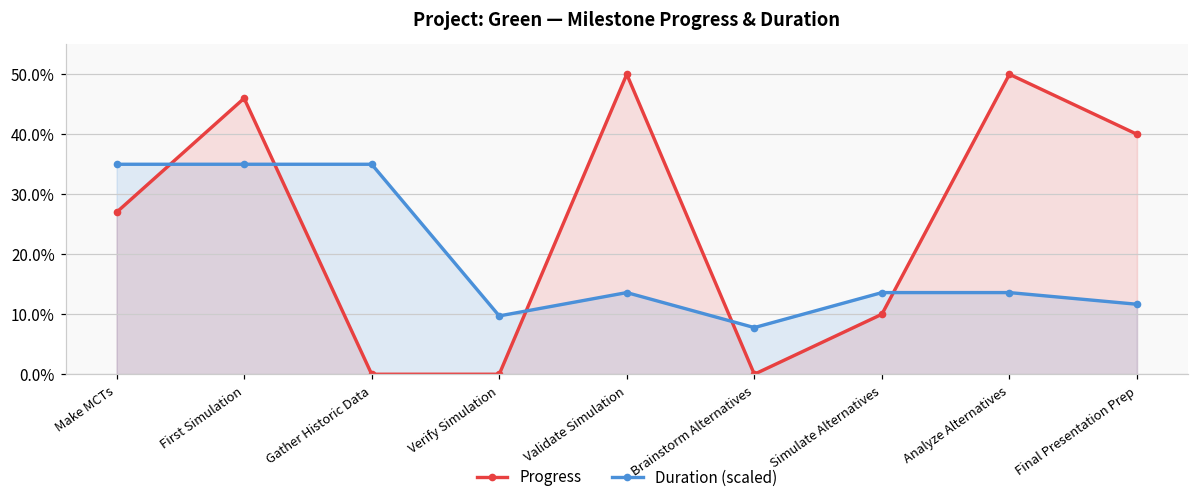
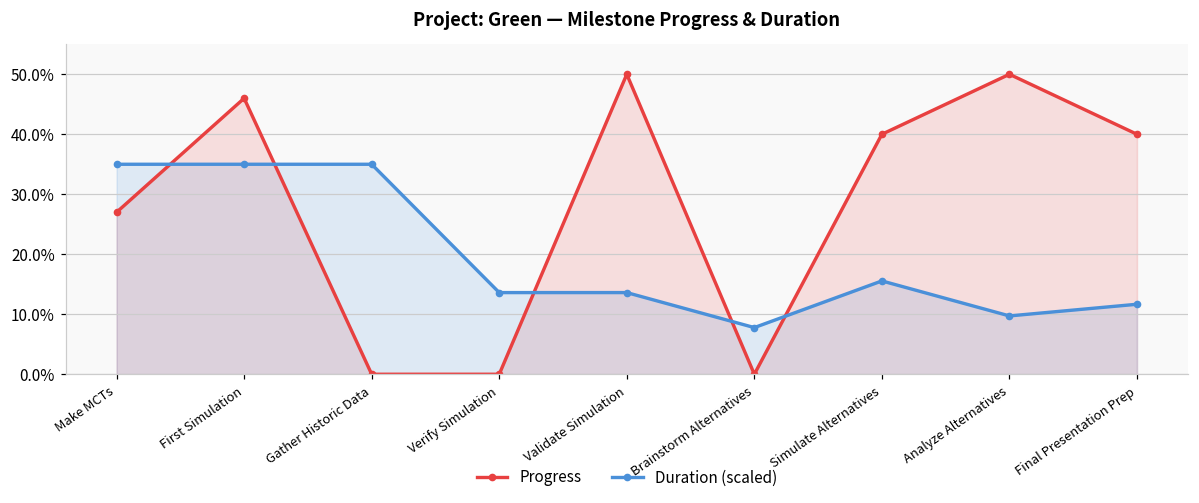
Duration (scaled), Verify Simulation: 10% -> 14%
Progress, Simulate Alternatives: 10% -> 40%
Duration (scaled), Simulate Alternatives: 14% -> 16%
Duration (scaled), Analyze Alternatives: 14% -> 10%
